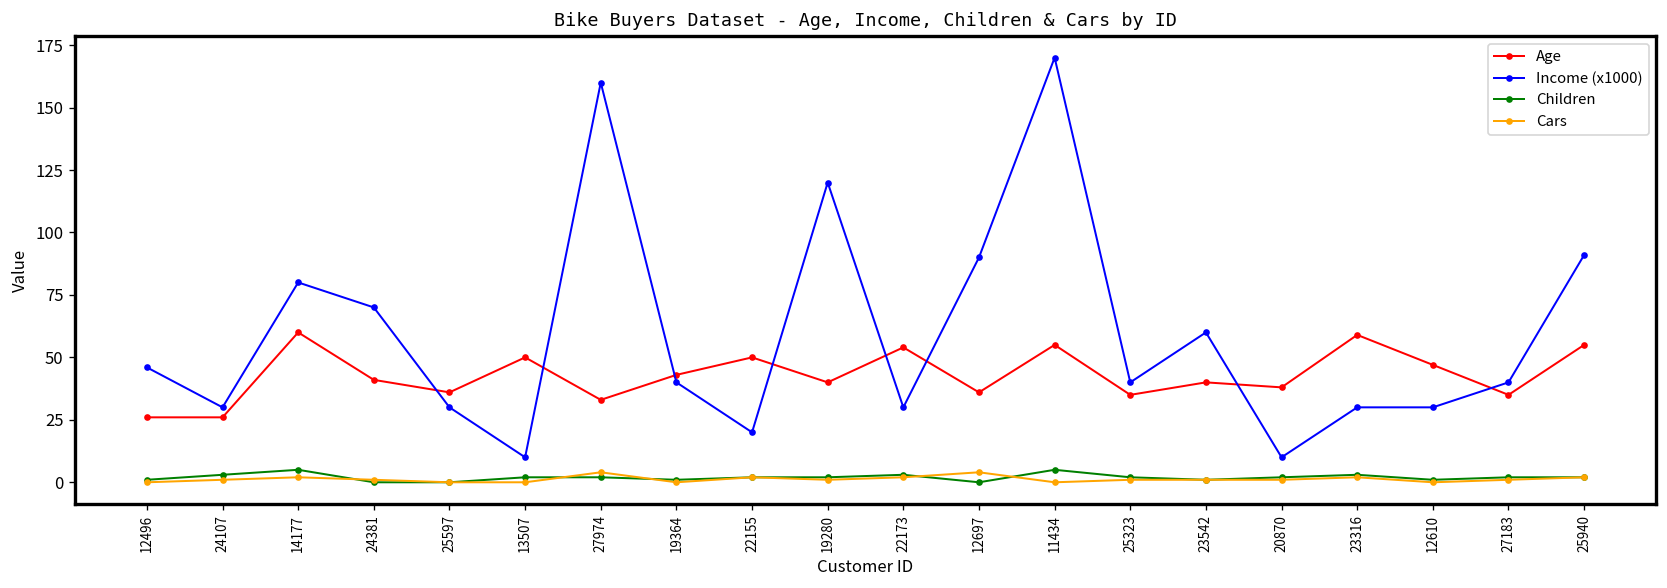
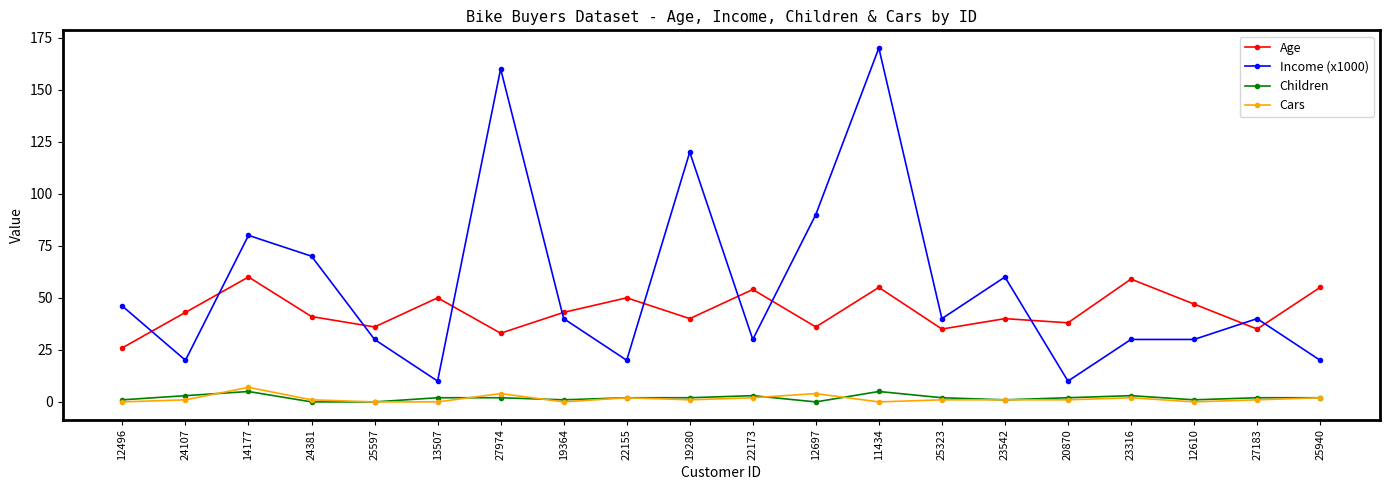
Age, 24107: 26 -> 43
Income (x1000), 24107: 30 -> 20
Cars, 14177: 2 -> 7
Income (x1000), 25940: 91 -> 20
